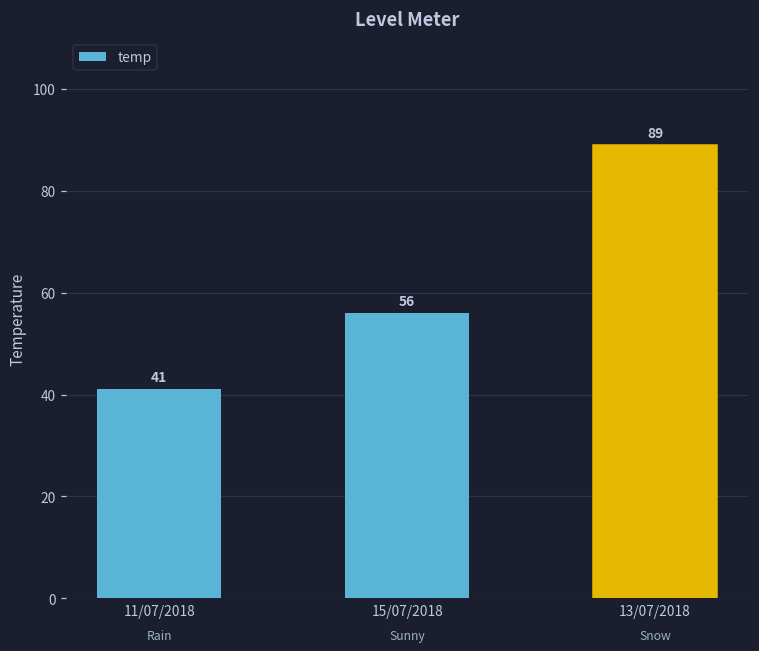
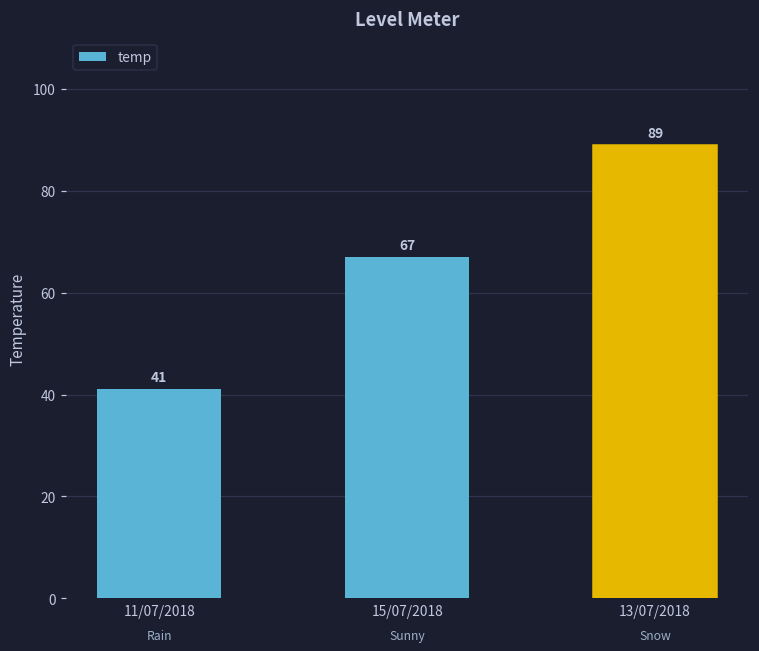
15/07/2018: 56 -> 67
